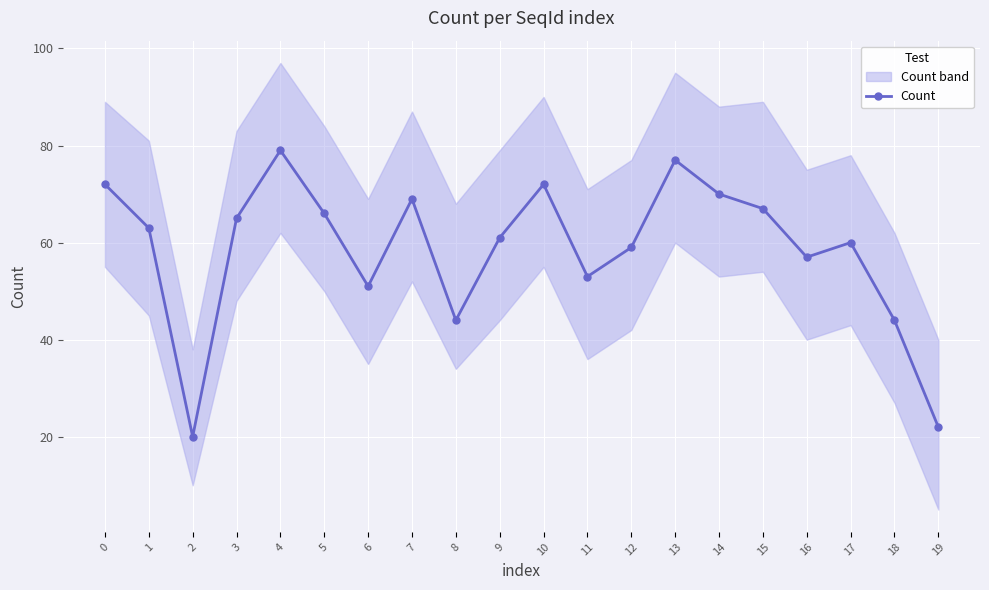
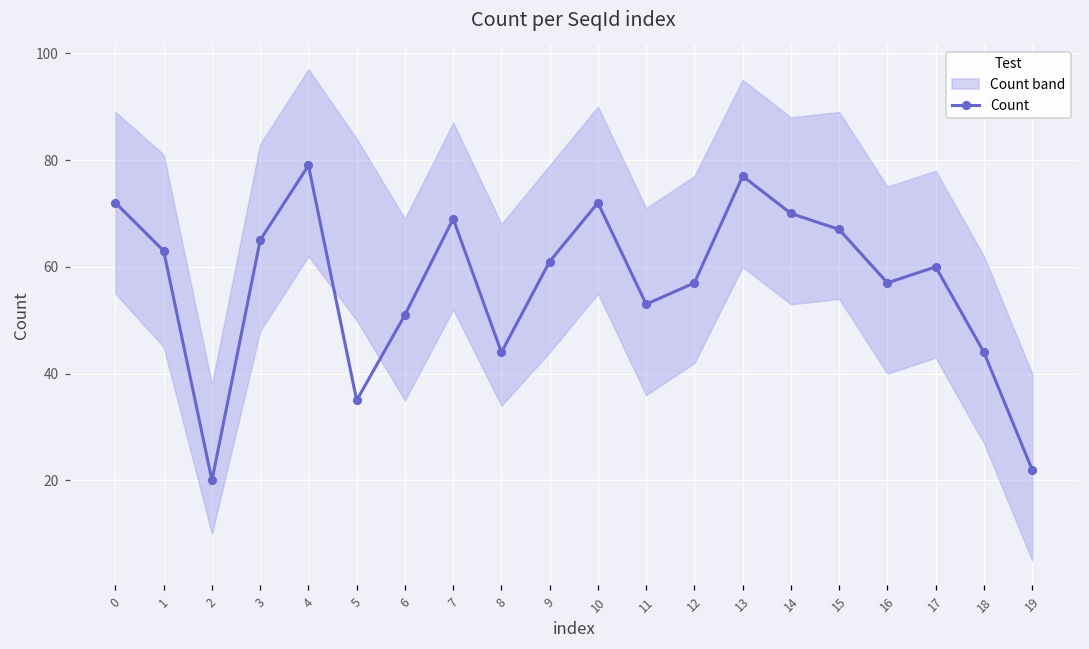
Count, 5: 66 -> 35
Count, 12: 59 -> 57
